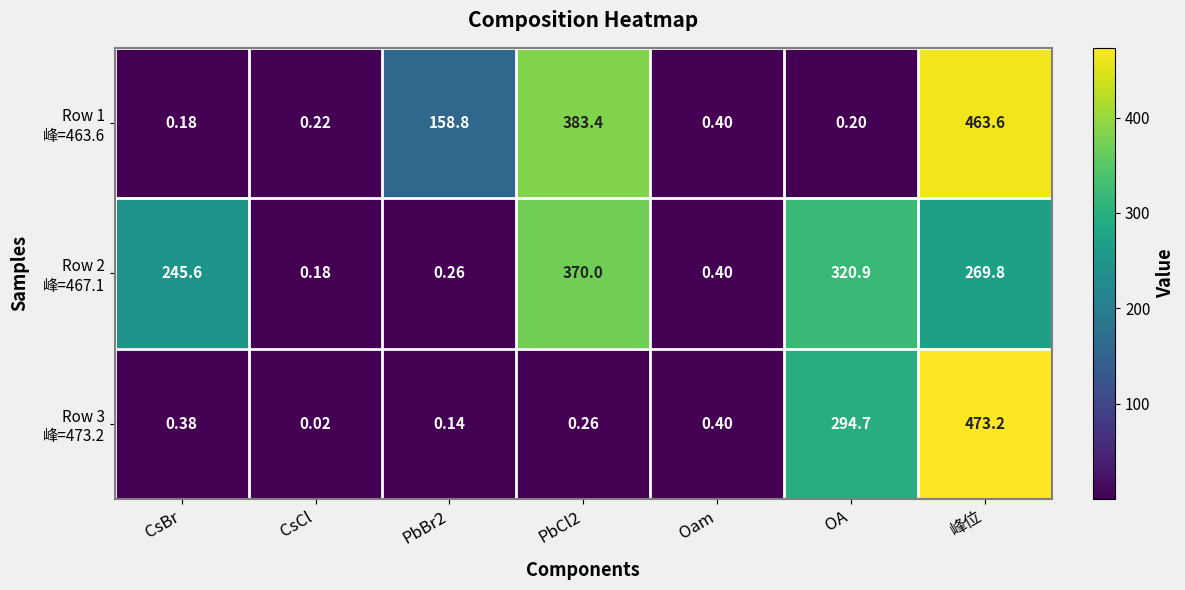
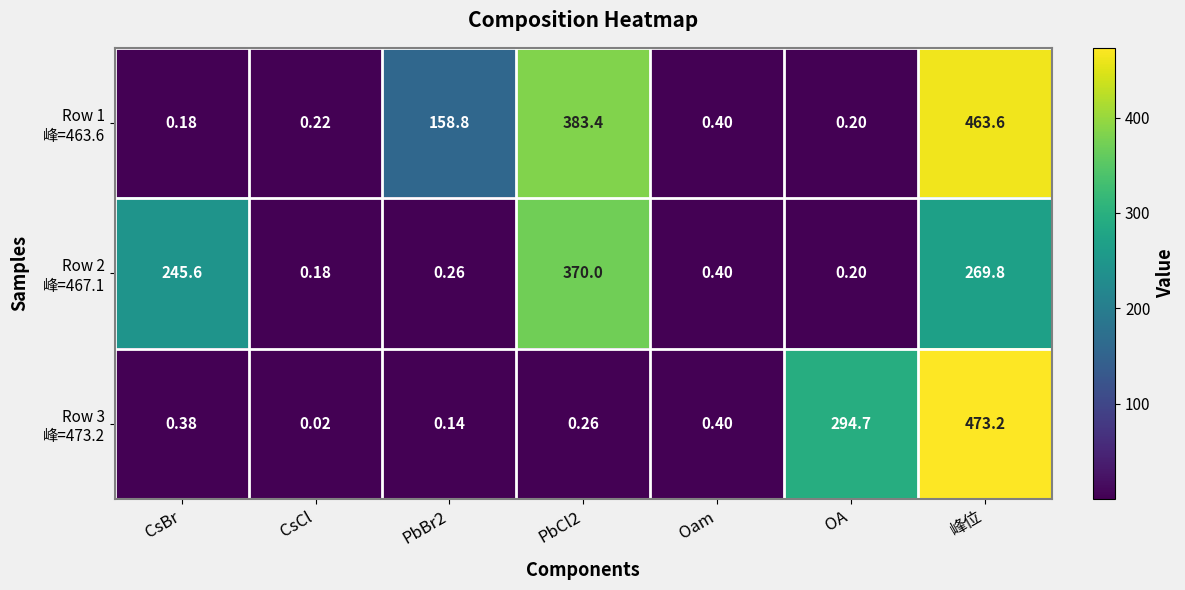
Row 2 峰=467.1, OA: 320.9 -> 0.20
